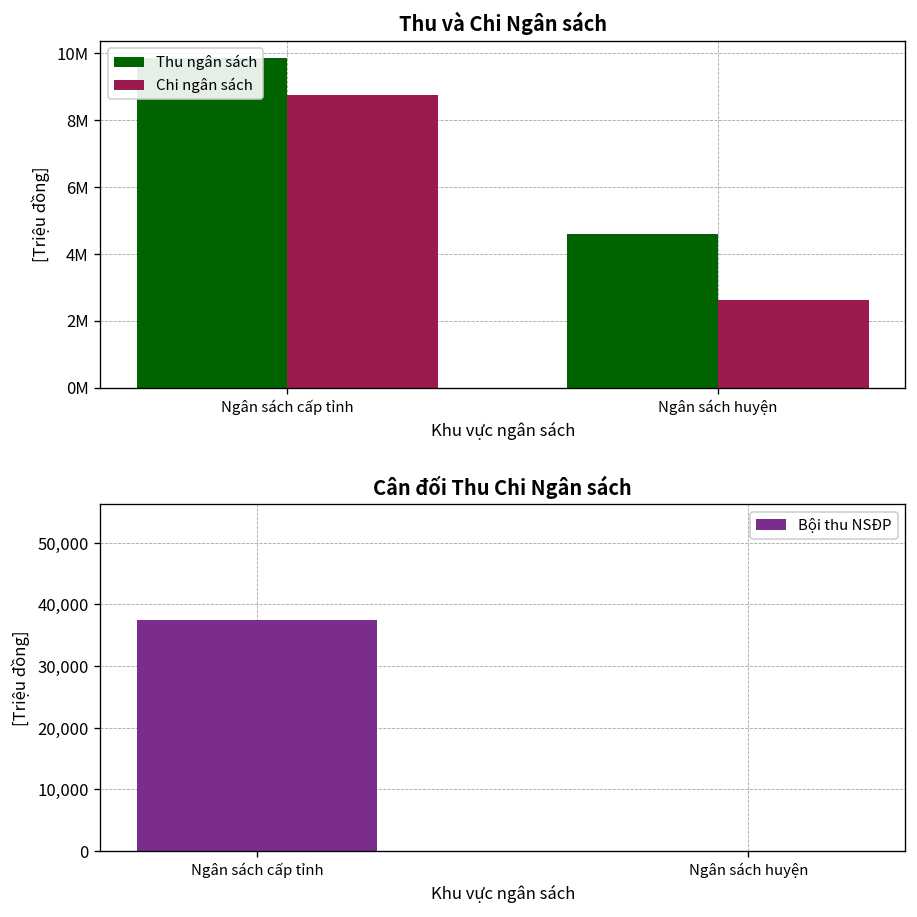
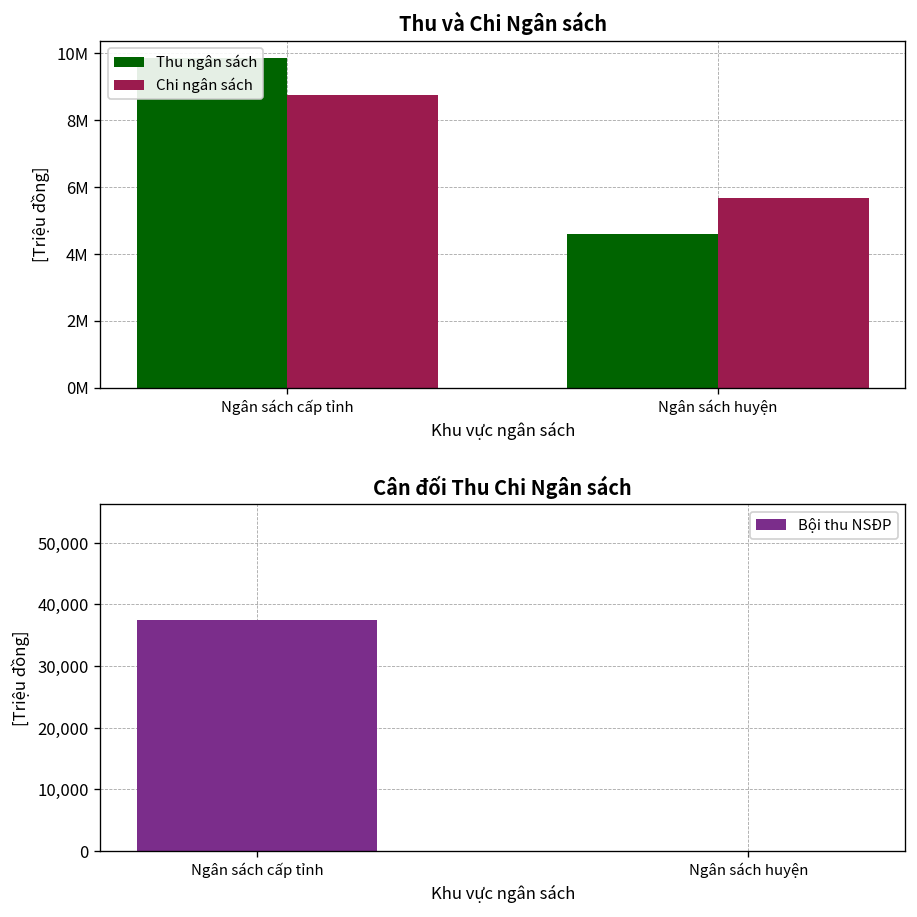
Thu và Chi Ngân sách, Chi ngân sách, Ngân sách huyện: 2600000 -> 5700000
